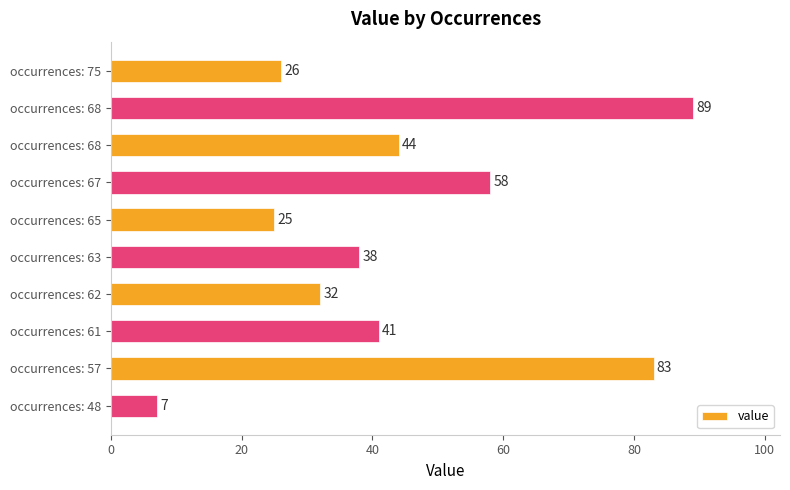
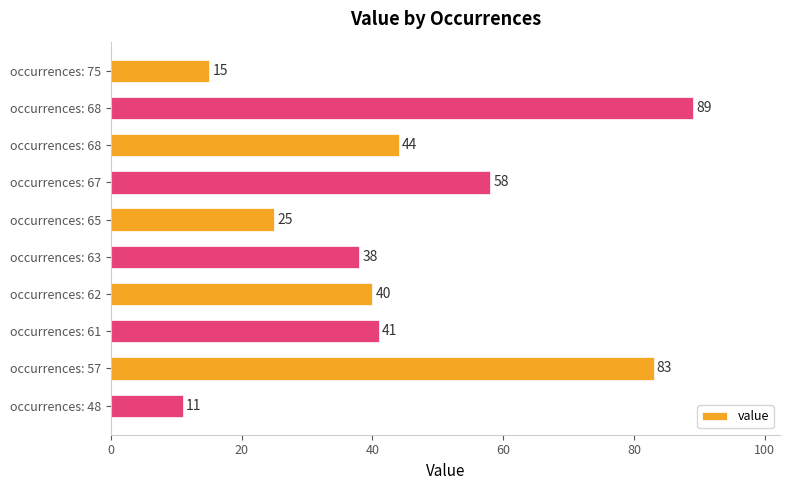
occurrences: 75: 26 -> 15
occurrences: 62: 32 -> 40
occurrences: 48: 7 -> 11
